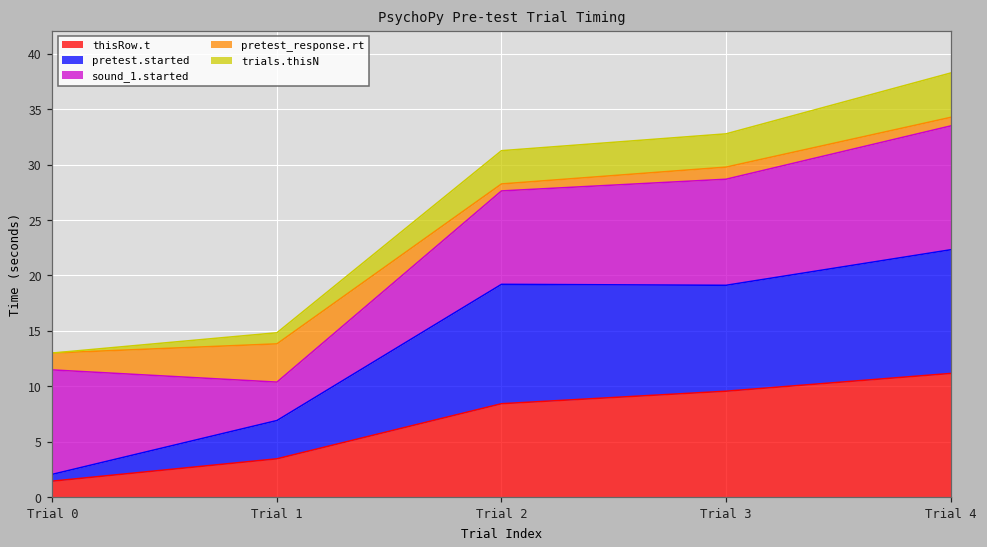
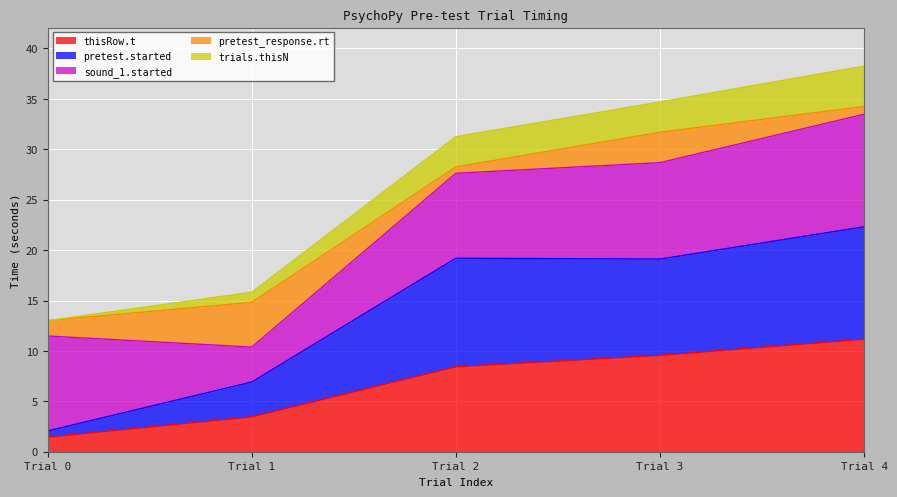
pretest_response.rt, Trial 1: 3.4 -> 4.4
pretest_response.rt, Trial 3: 1.1 -> 3.0
